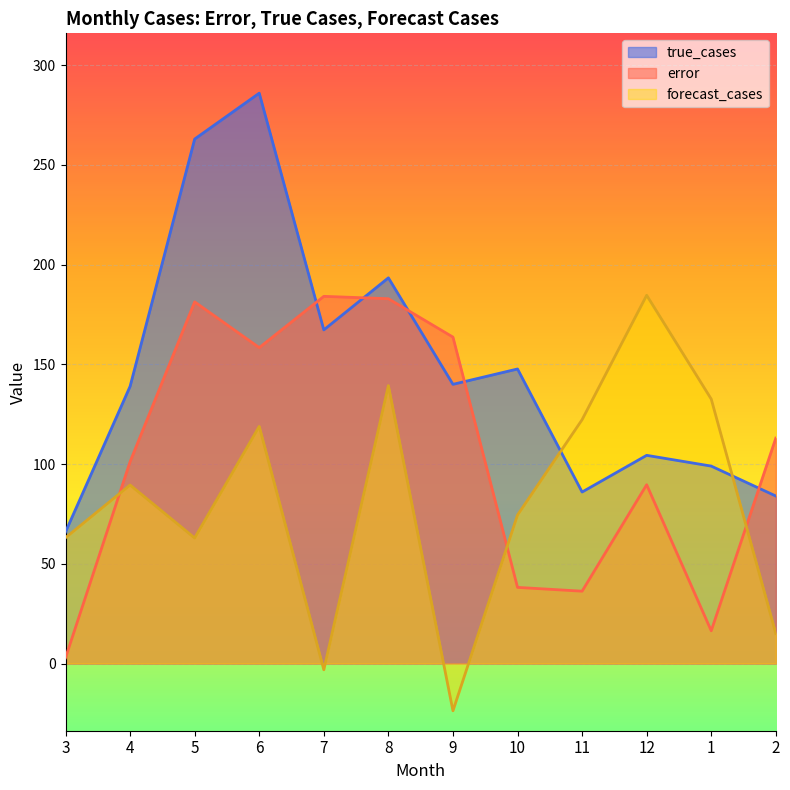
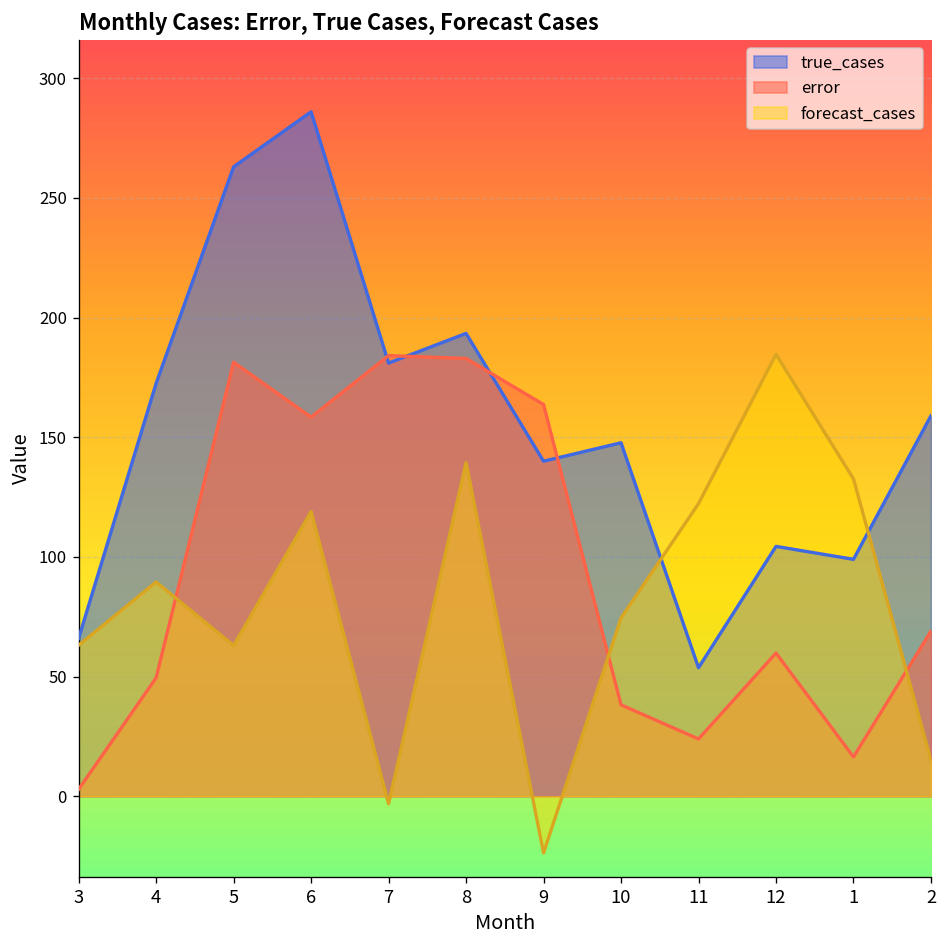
true_cases, 4: 139 -> 173
error, 4: 101 -> 49
true_cases, 7: 167 -> 181
true_cases, 11: 86 -> 54
error, 11: 36 -> 24
error, 12: 90 -> 60
true_cases, 2: 84 -> 159
error, 2: 113 -> 69
